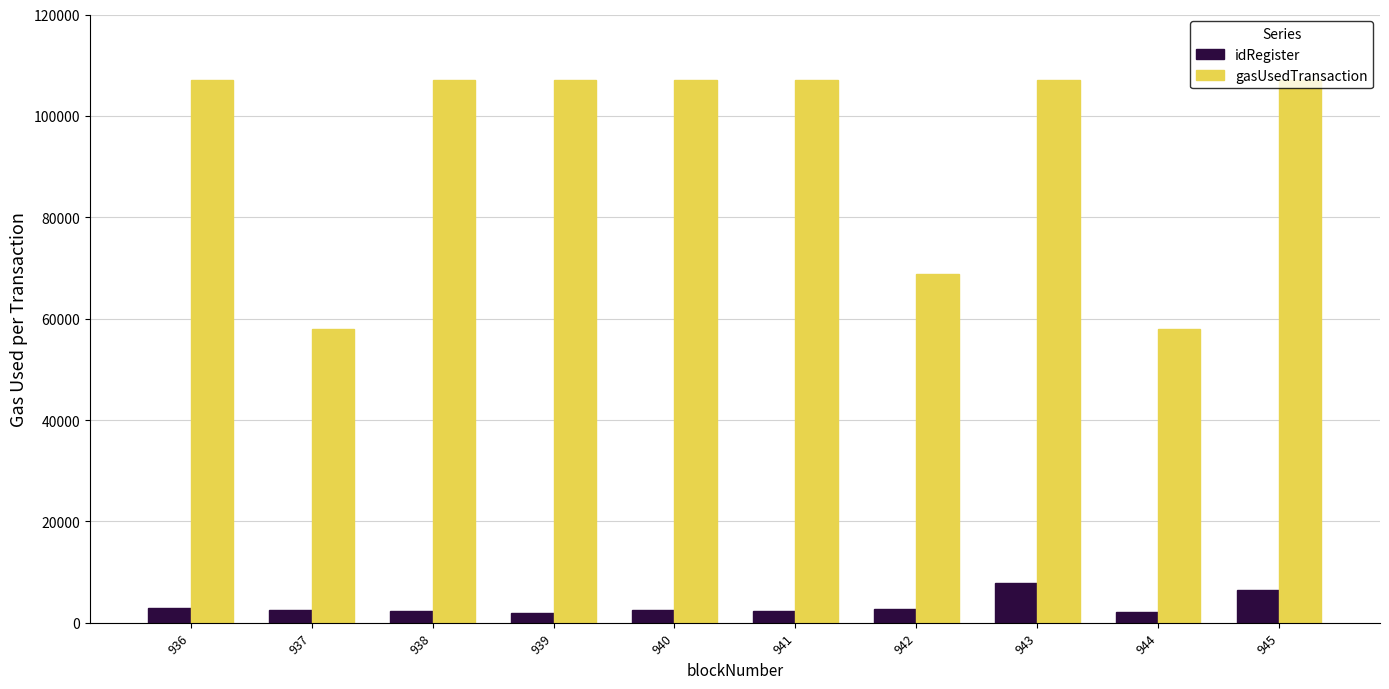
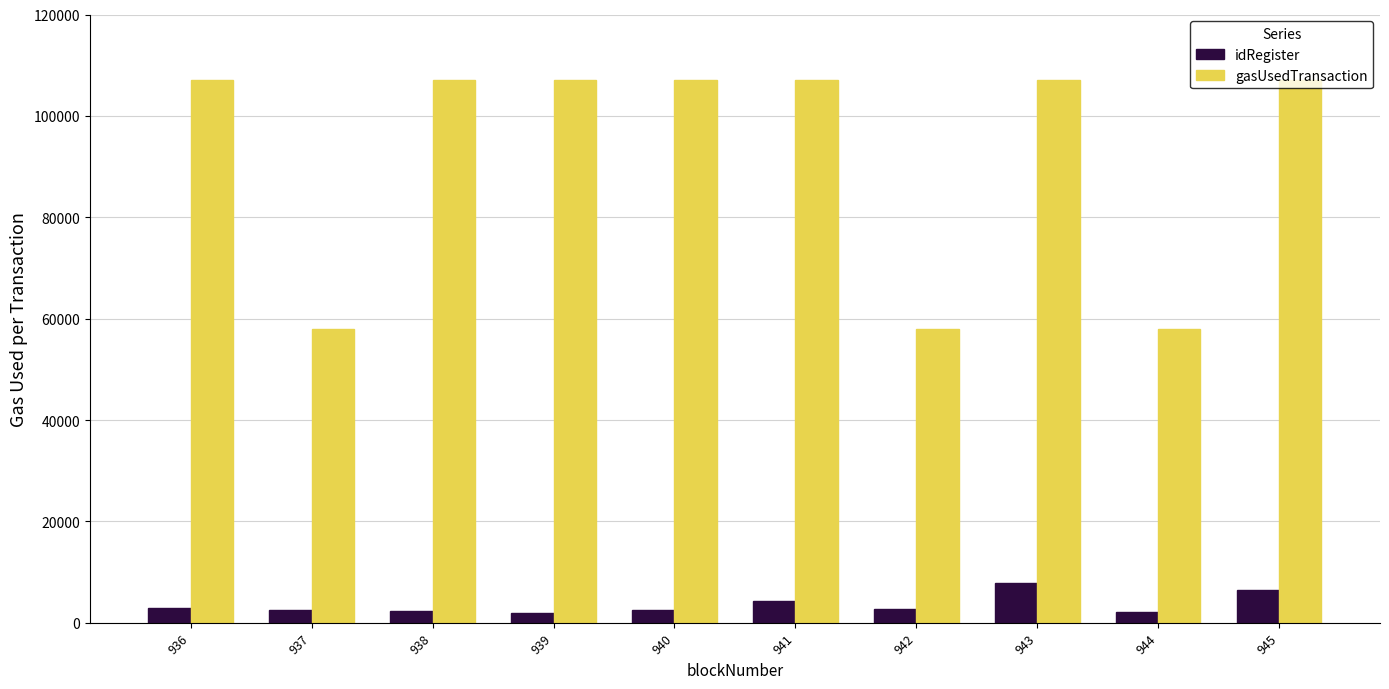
idRegister, 941: 2000 -> 4000
gasUsedTransaction, 942: 69000 -> 58000
